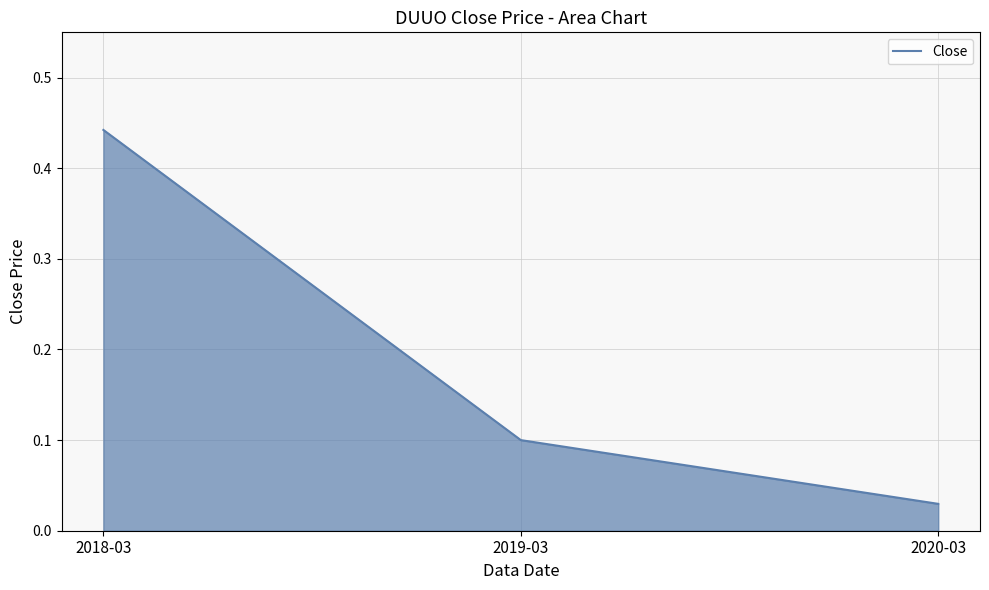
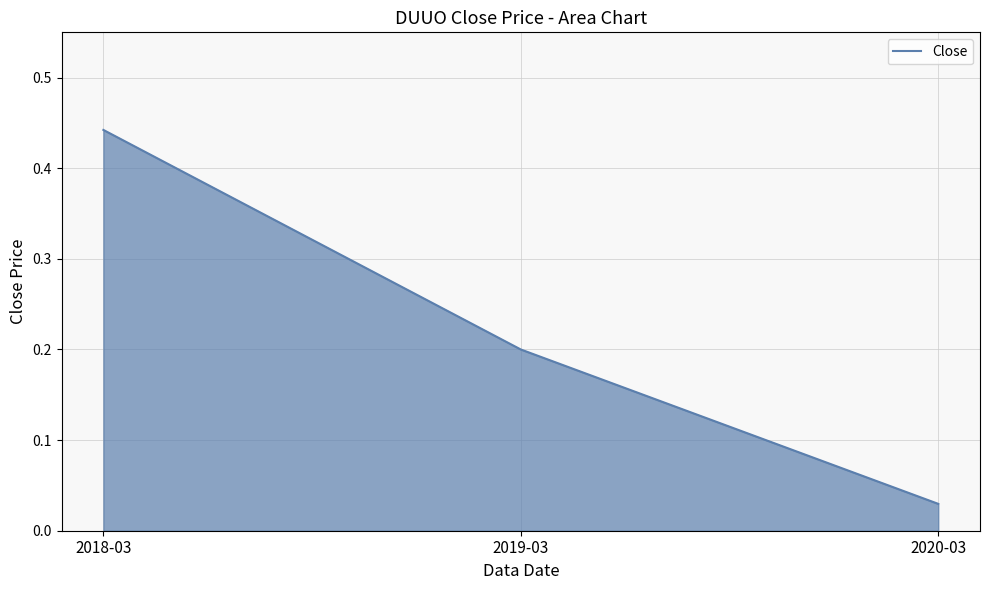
2019-03: 0.1 -> 0.2
